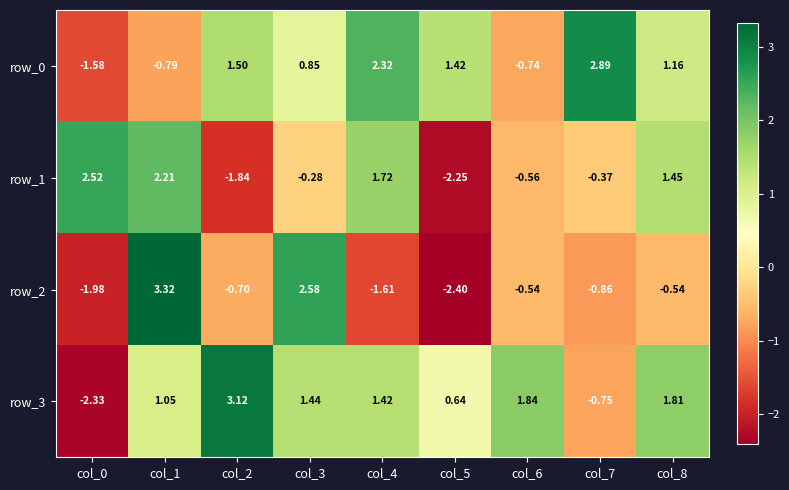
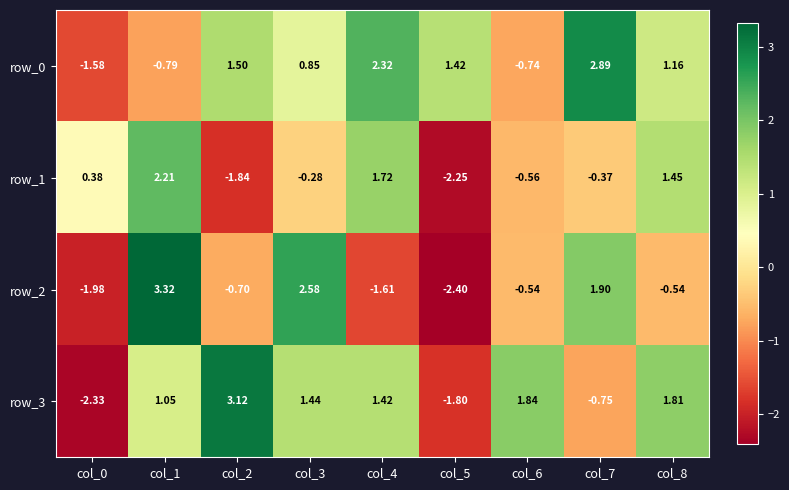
row_1, col_0: 2.52 -> 0.38
row_2, col_7: -0.86 -> 1.90
row_3, col_5: 0.64 -> -1.80
